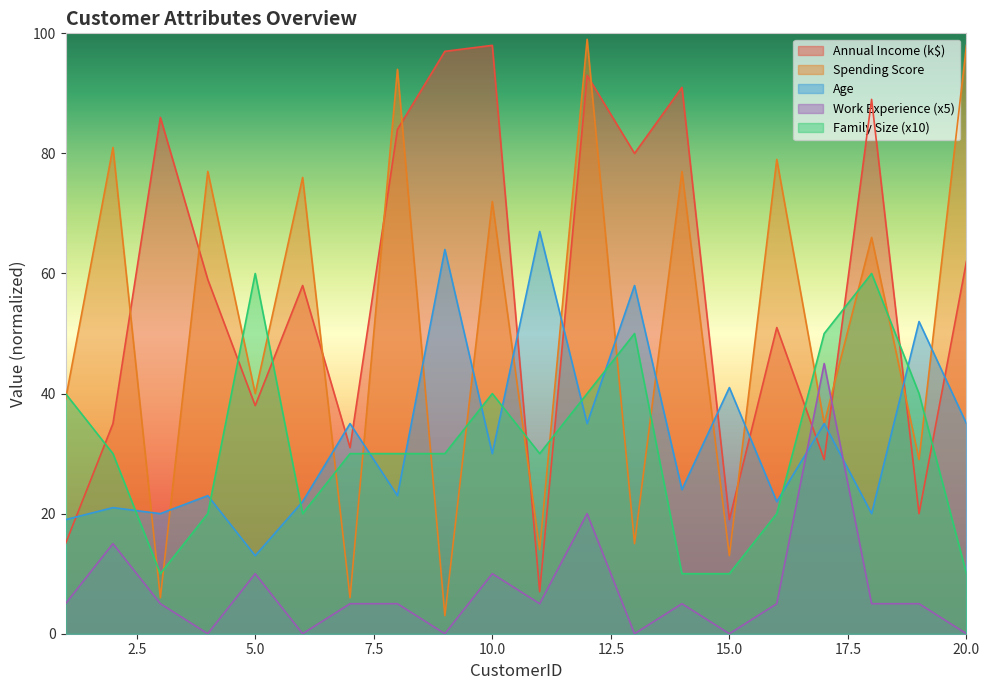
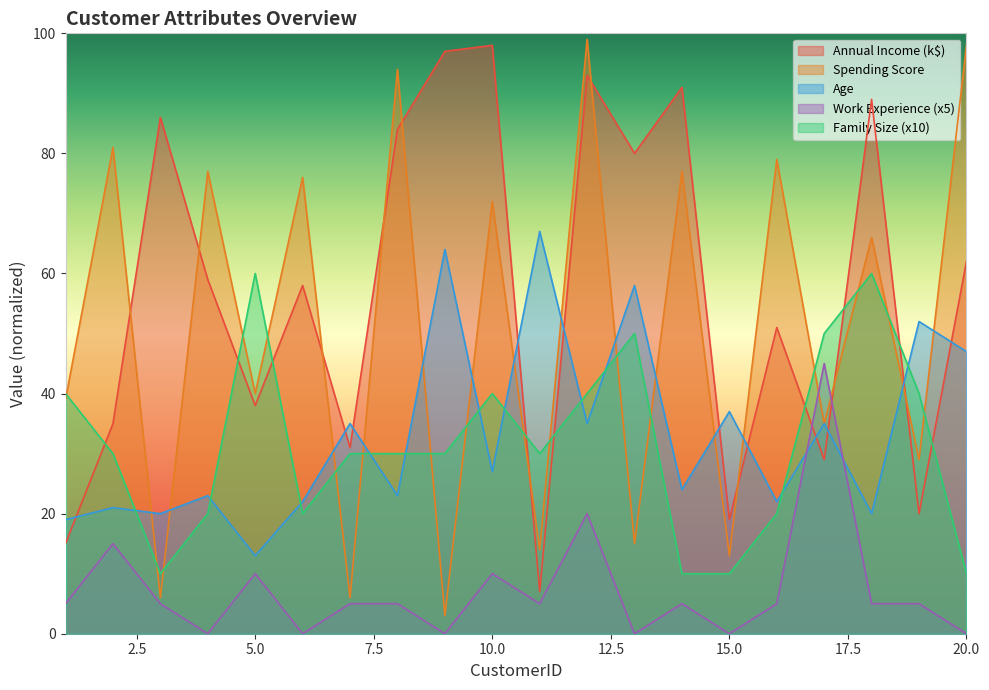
Age, 10.0: 30 -> 27
Age, 15.0: 41 -> 37
Age, 20.0: 35 -> 47
